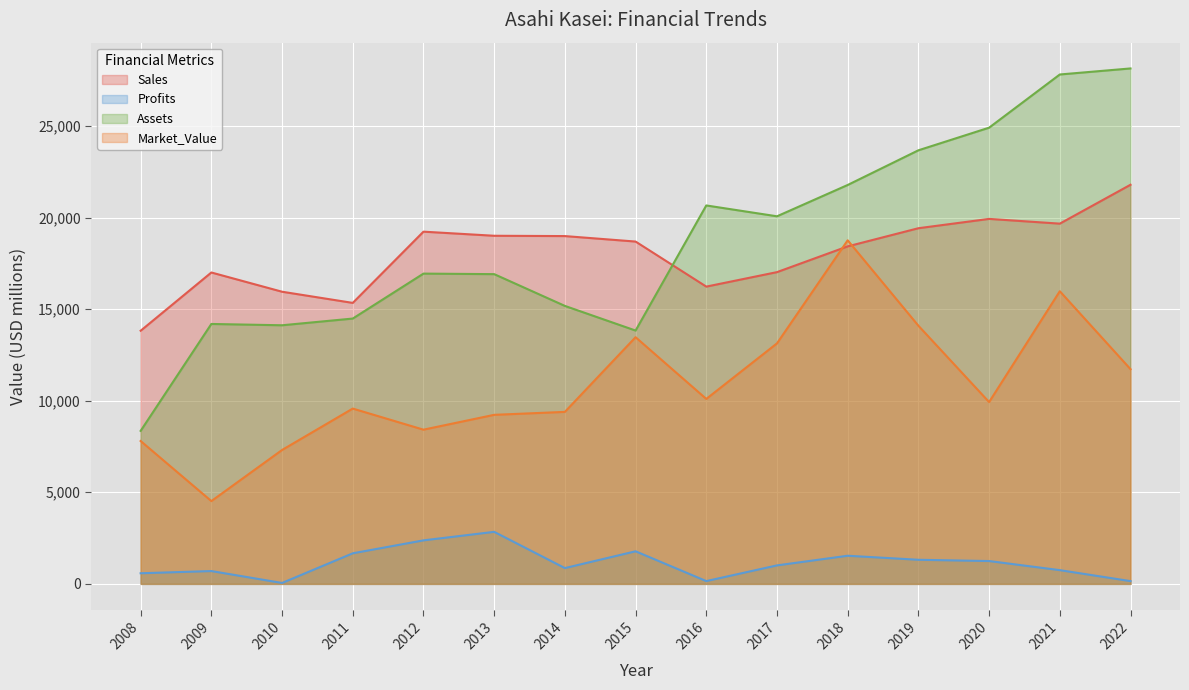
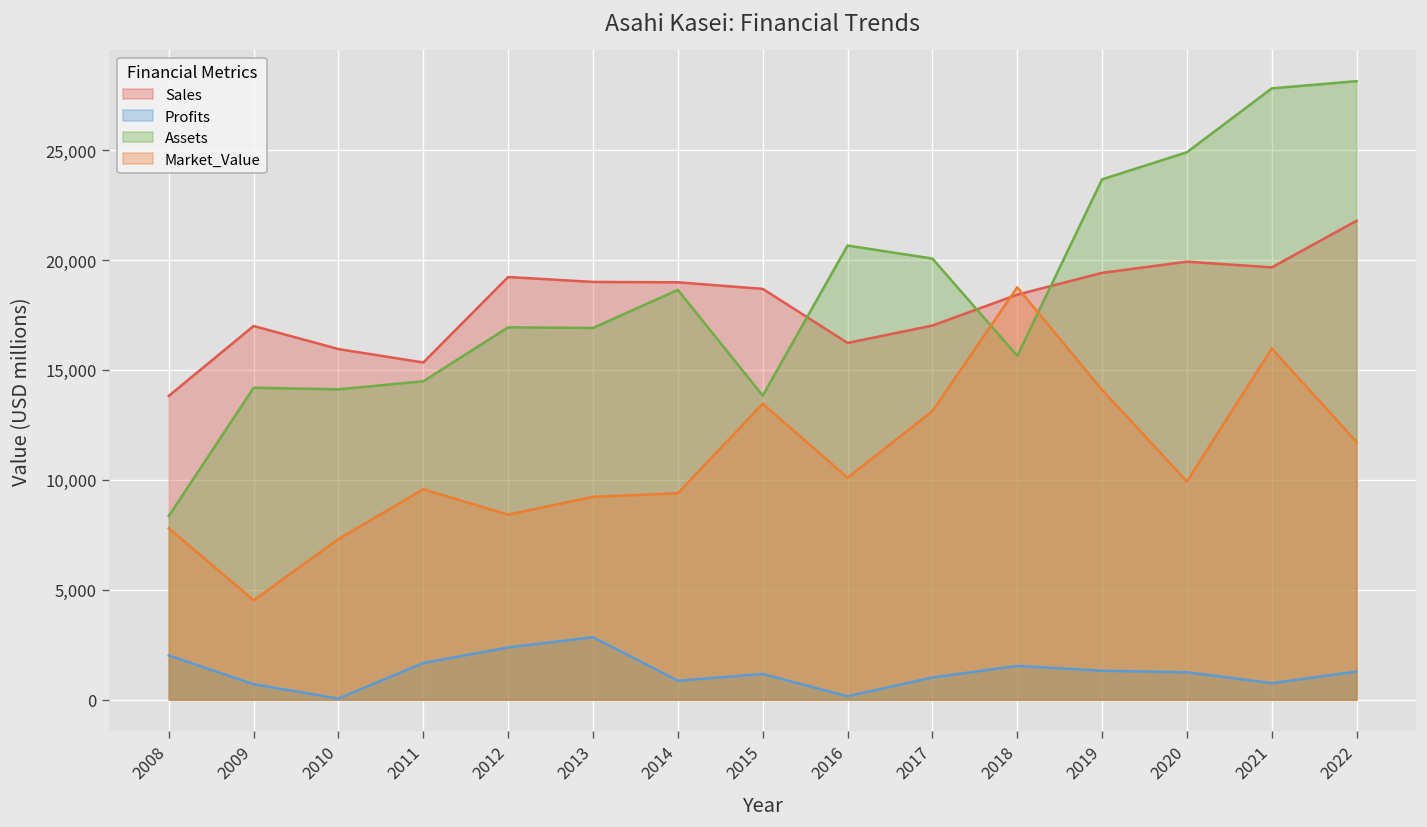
Profits, 2008: 600 -> 2,000
Assets, 2014: 15,200 -> 18,600
Profits, 2015: 1,800 -> 1,200
Assets, 2018: 21,800 -> 15,600
Profits, 2022: 200 -> 1,300
